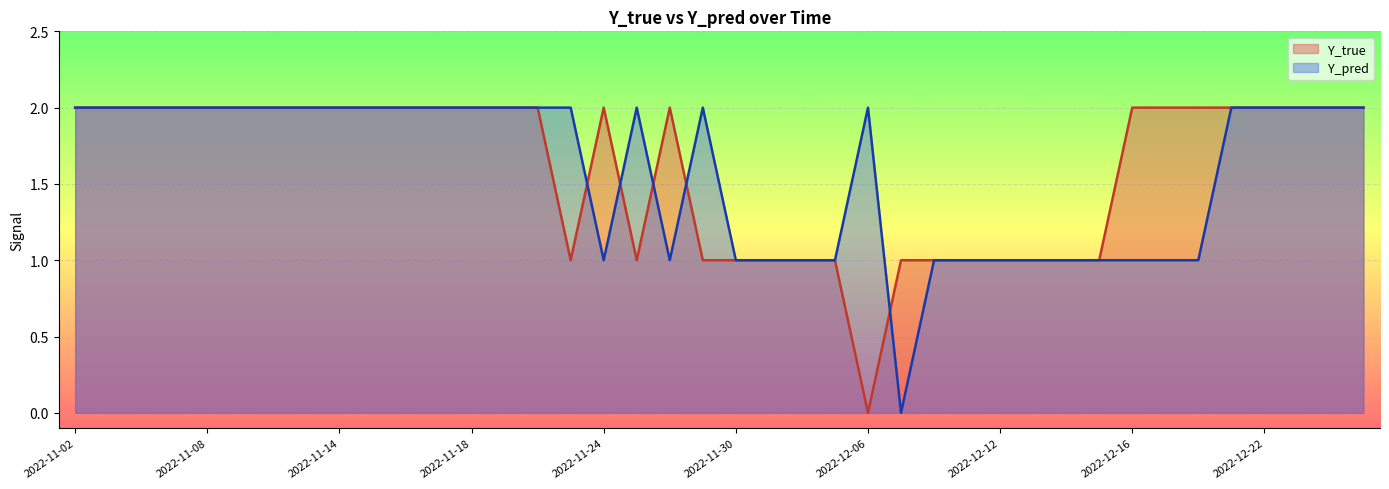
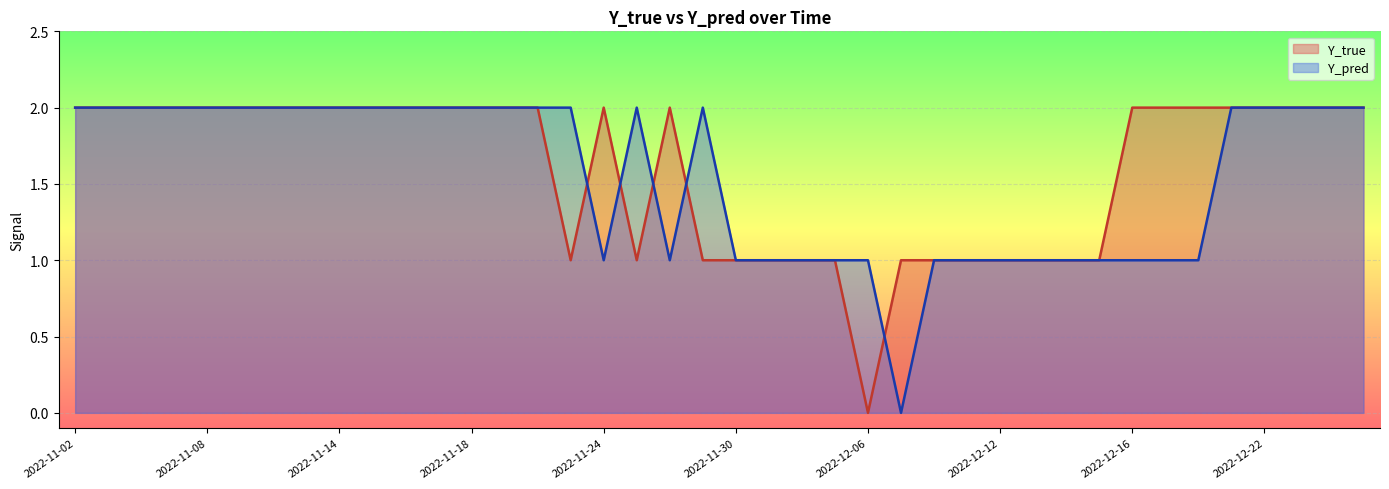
Y_pred, 2022-12-06: 2 -> 1
